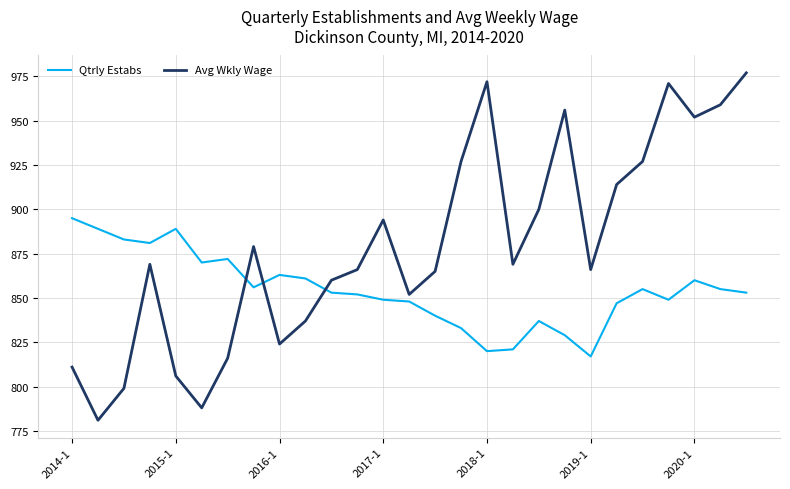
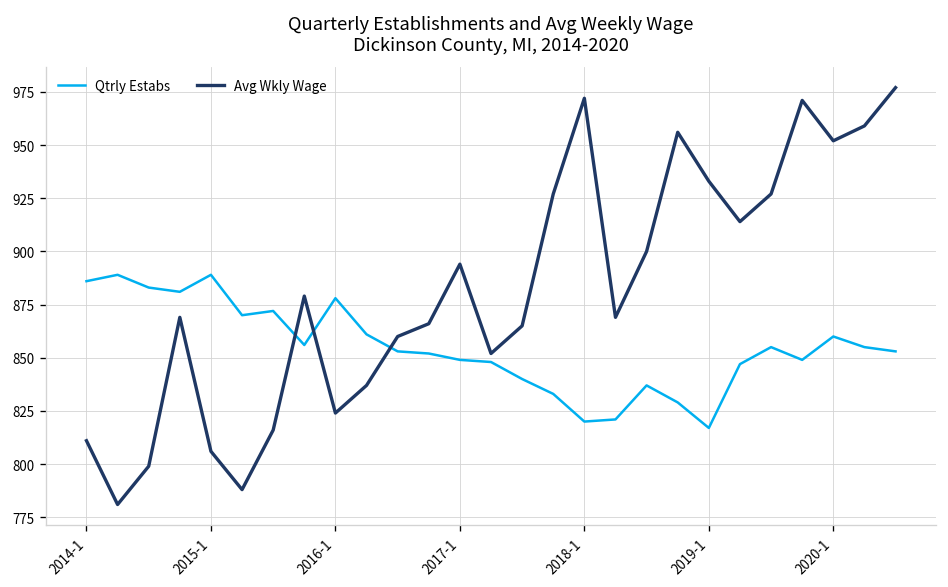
Qtrly Estabs, 2014-1: 895 -> 886
Qtrly Estabs, 2016-1: 863 -> 878
Avg Wkly Wage, 2019-1: 866 -> 933
